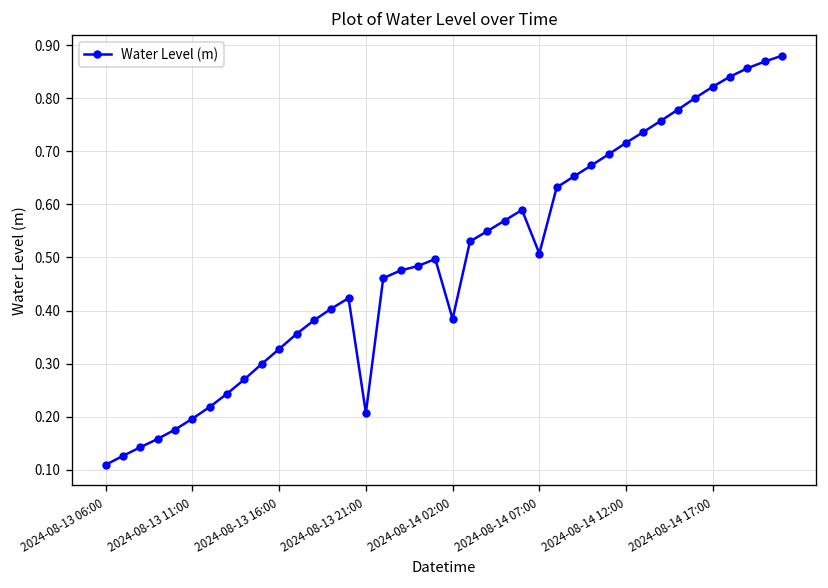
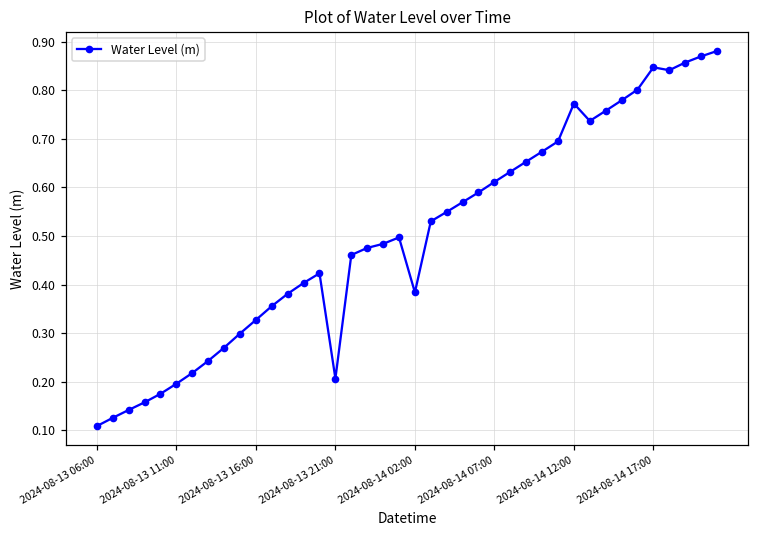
2024-08-14 07:00: 0.51 -> 0.61
2024-08-14 12:00: 0.72 -> 0.77
2024-08-14 17:00: 0.82 -> 0.85
